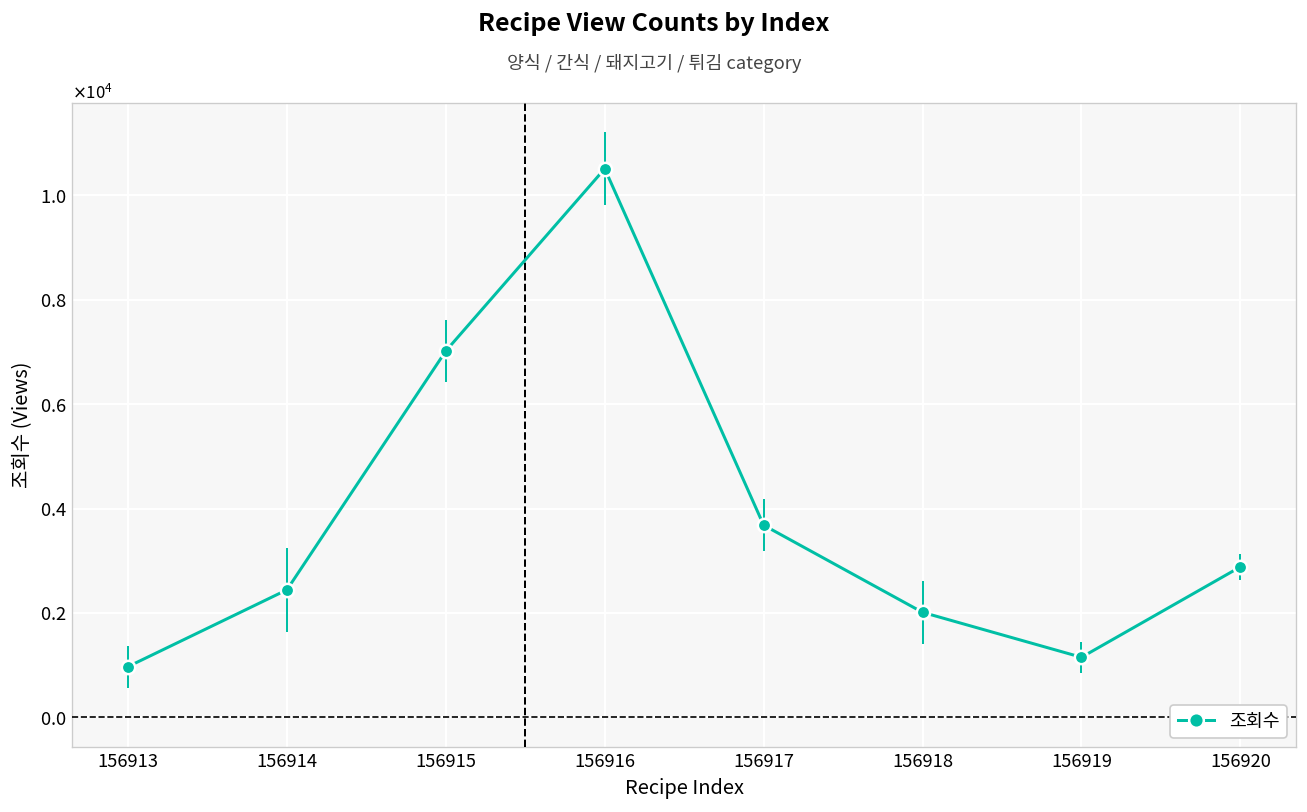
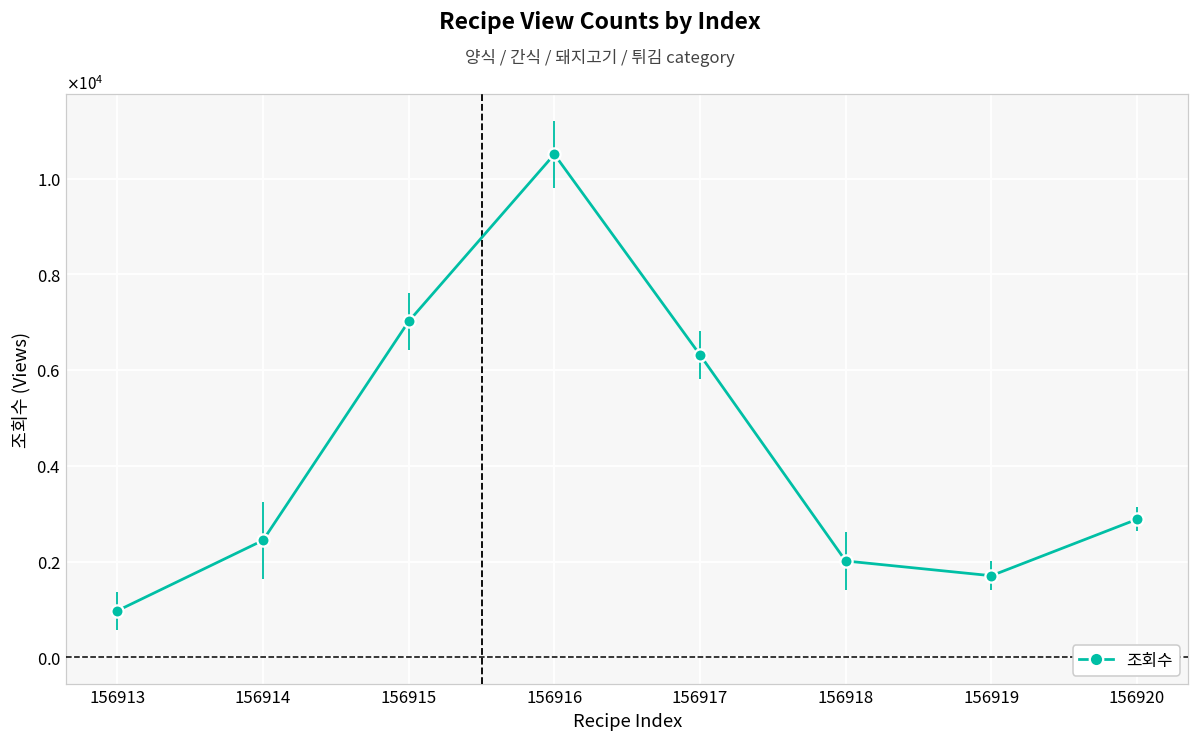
156917: 3700 -> 6300
156919: 1200 -> 1700
